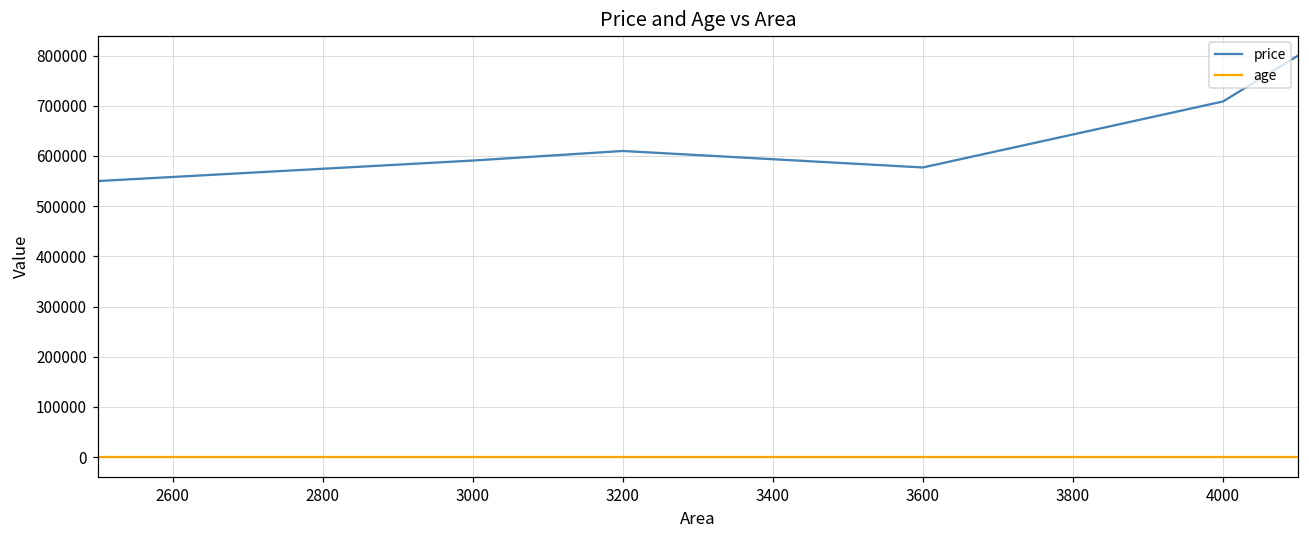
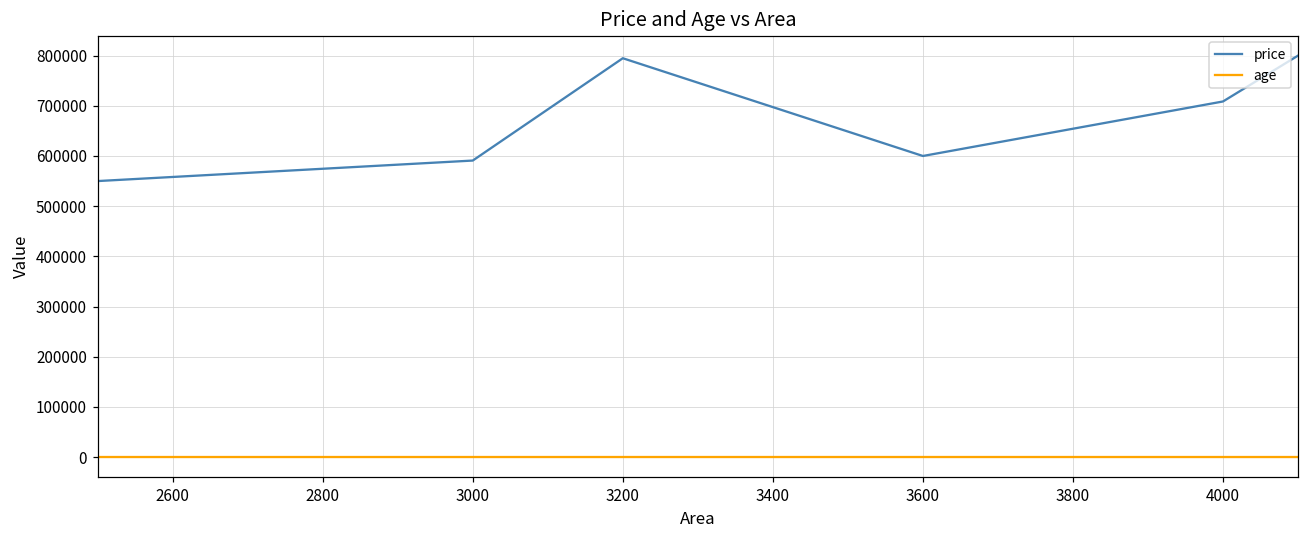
price, 3200: 610000 -> 790000
price, 3600: 580000 -> 600000
